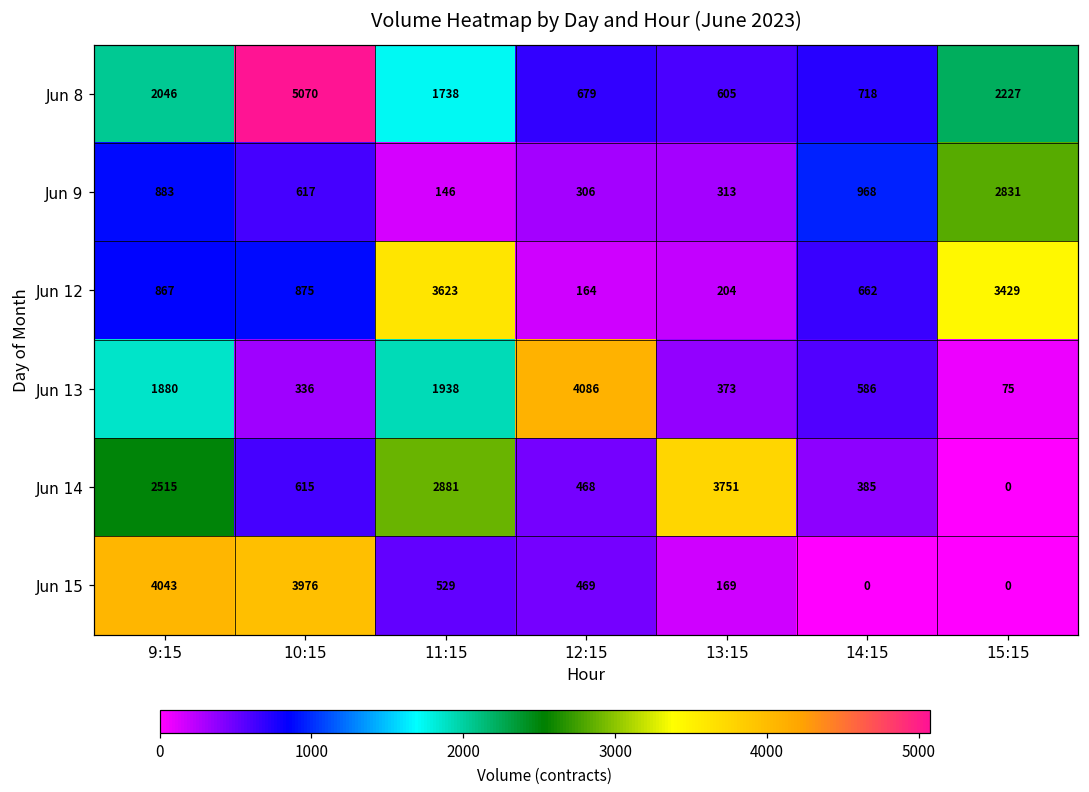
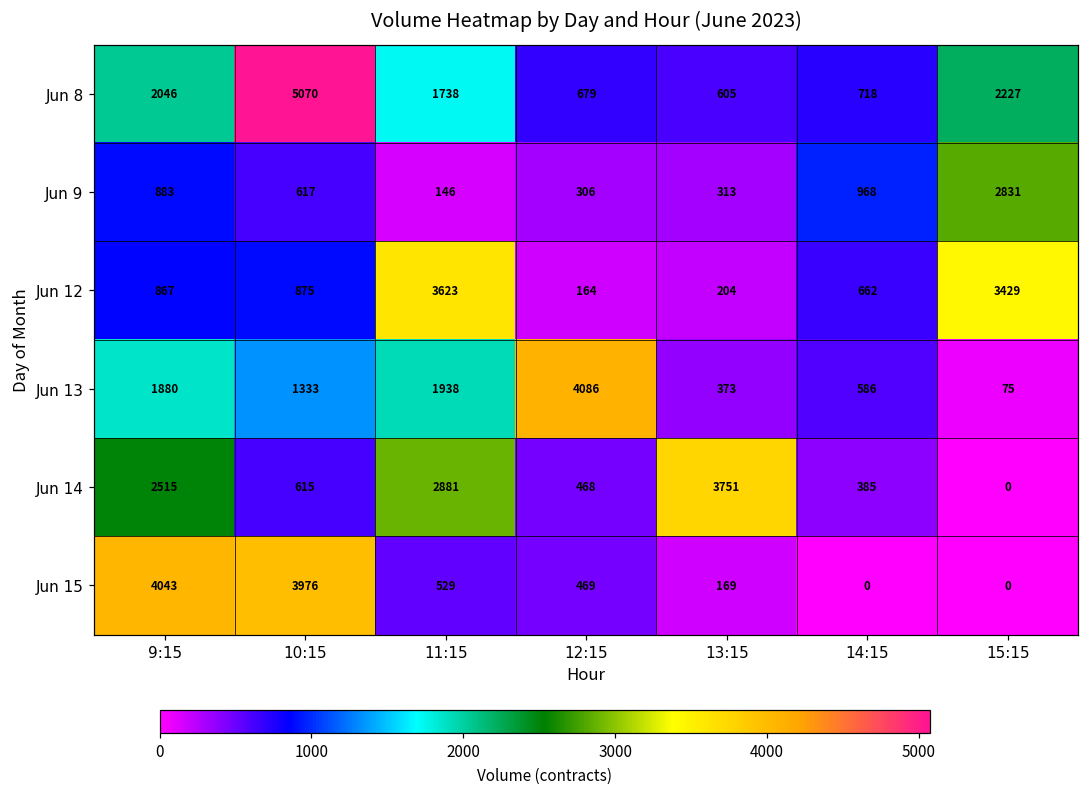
Jun 13, 10:15: 336 -> 1333
